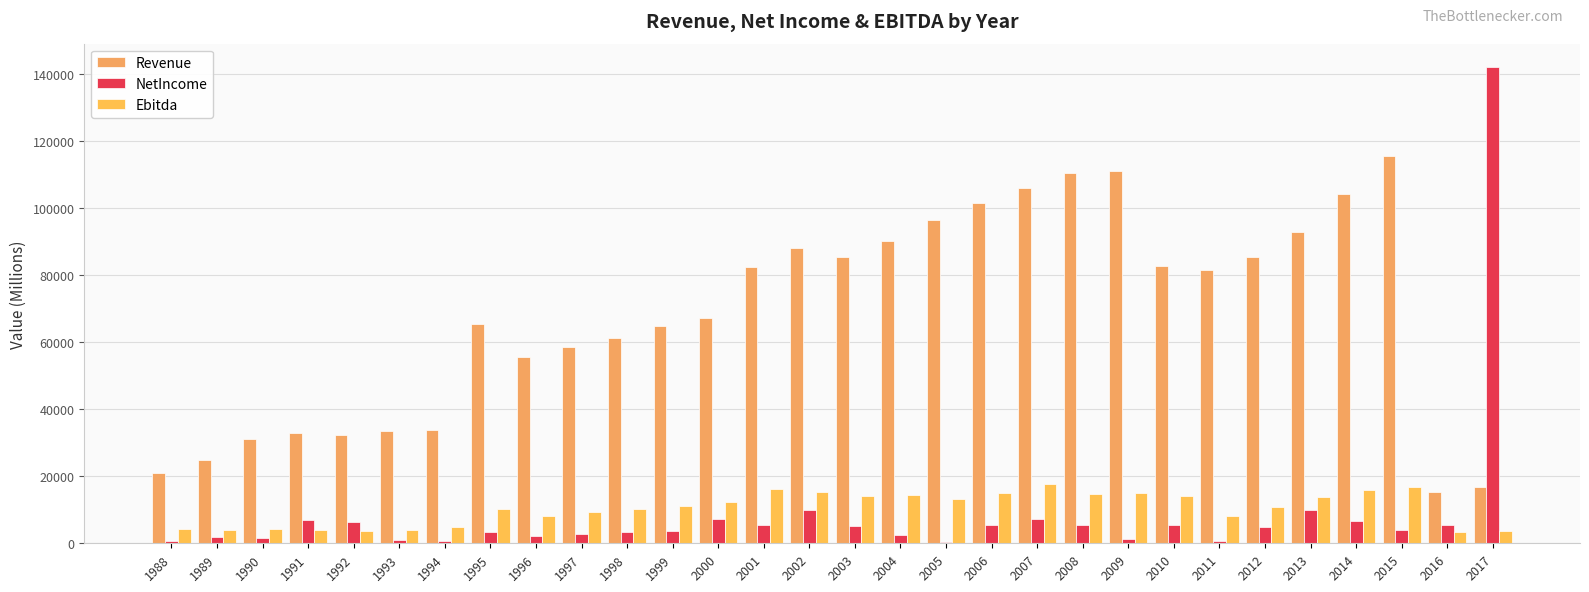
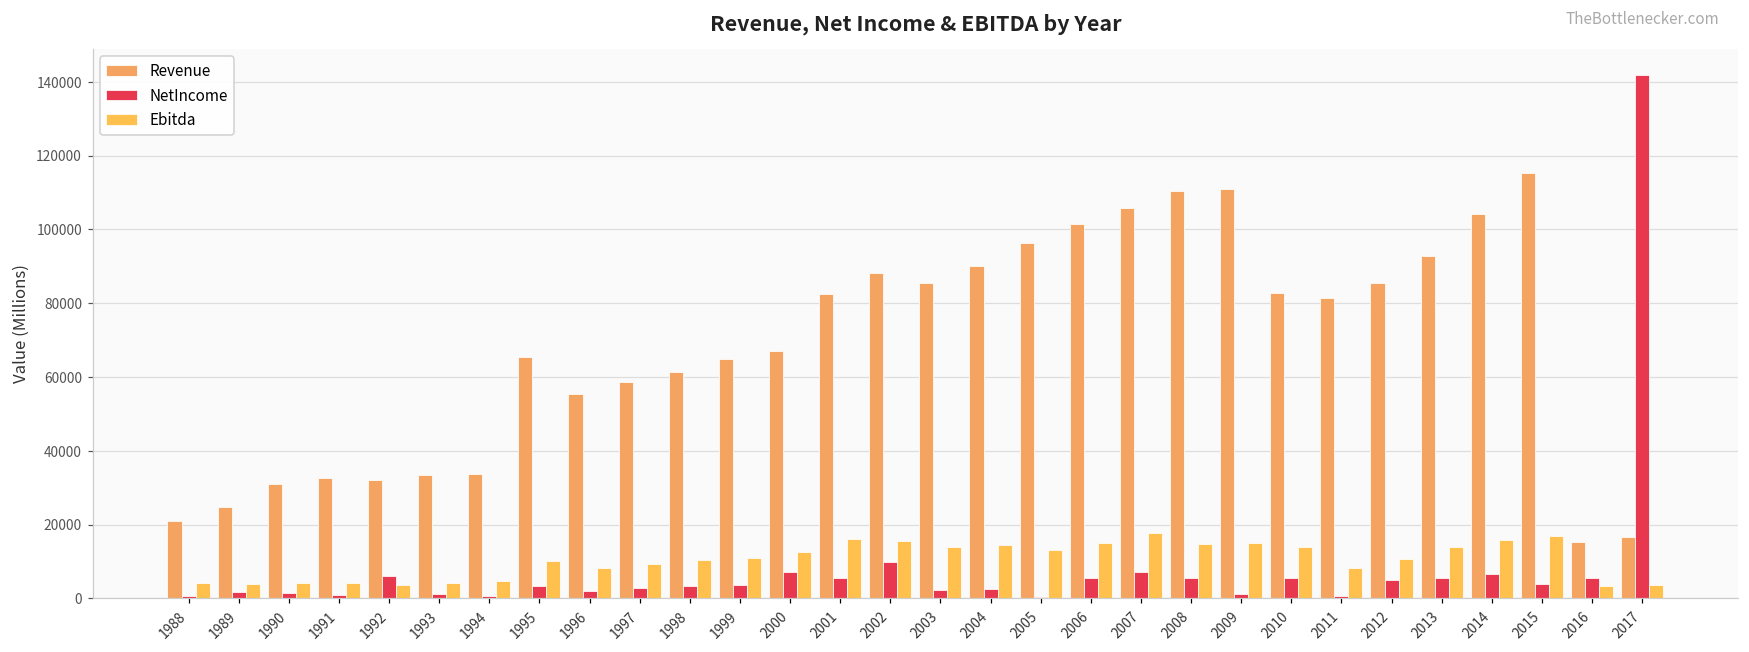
NetIncome, 1991: 7000 -> 1000
NetIncome, 2003: 5000 -> 2000
NetIncome, 2013: 10000 -> 6000
